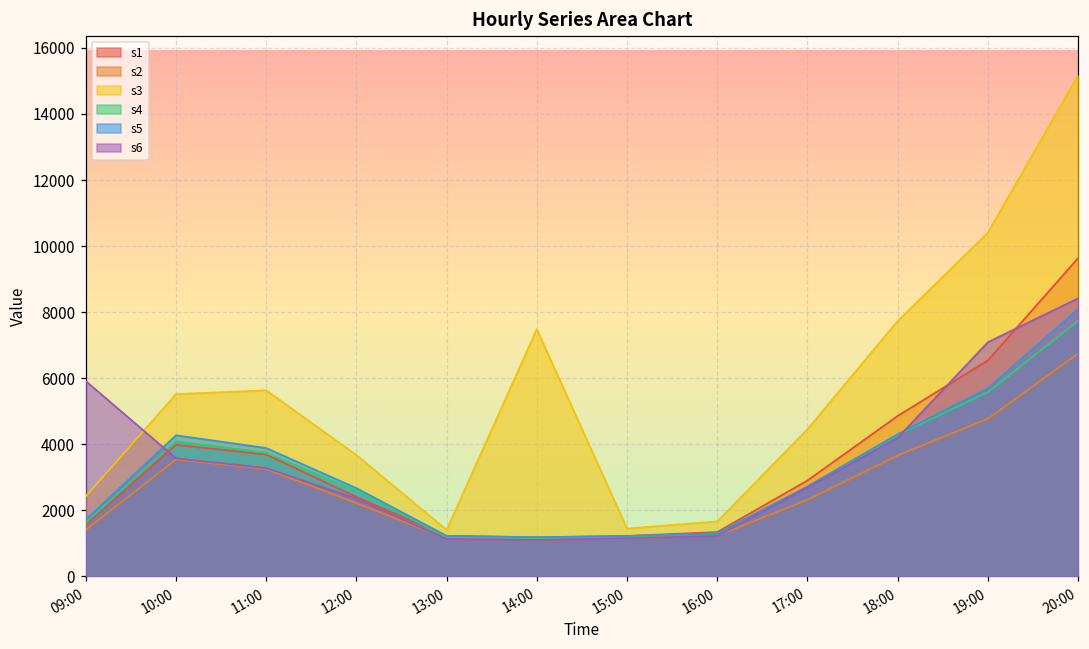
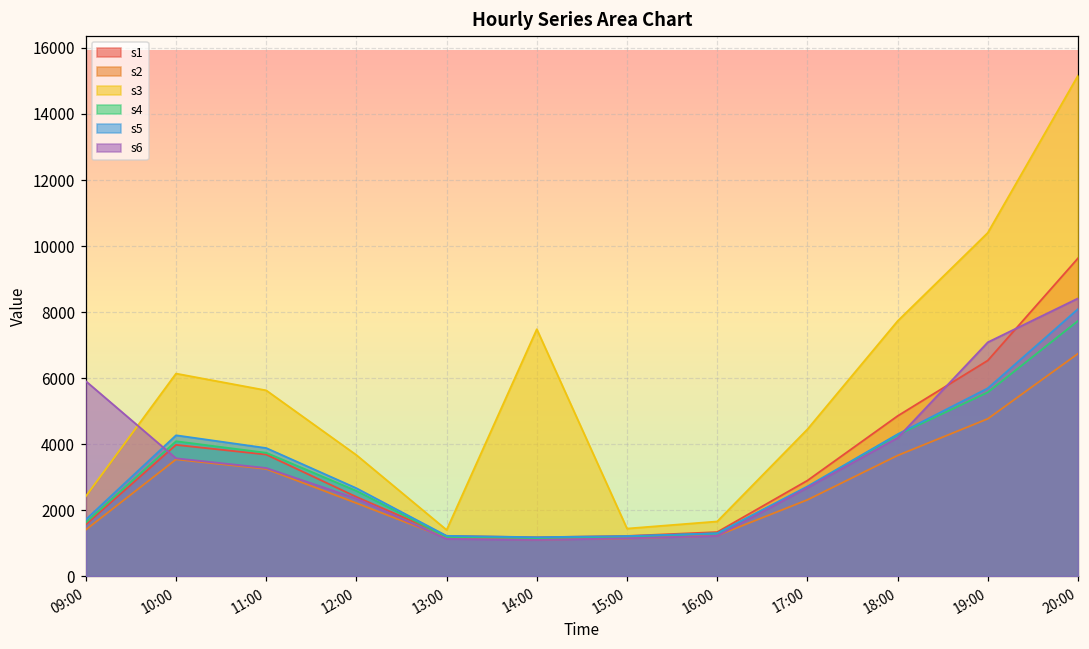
s3, 10:00: 5500 -> 6100
